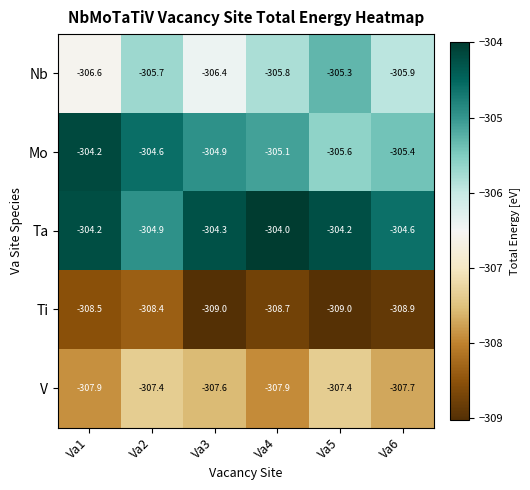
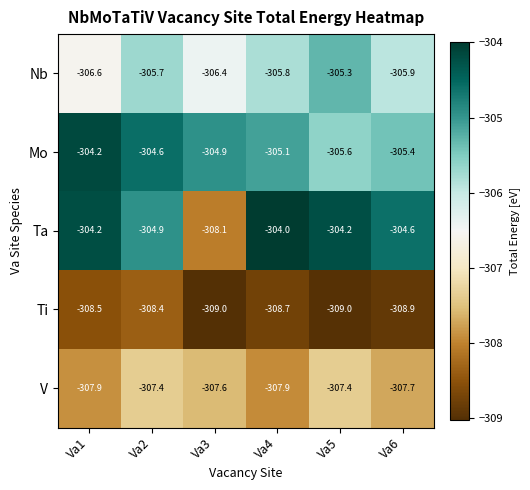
Ta, Va3: -304.3 -> -308.1
